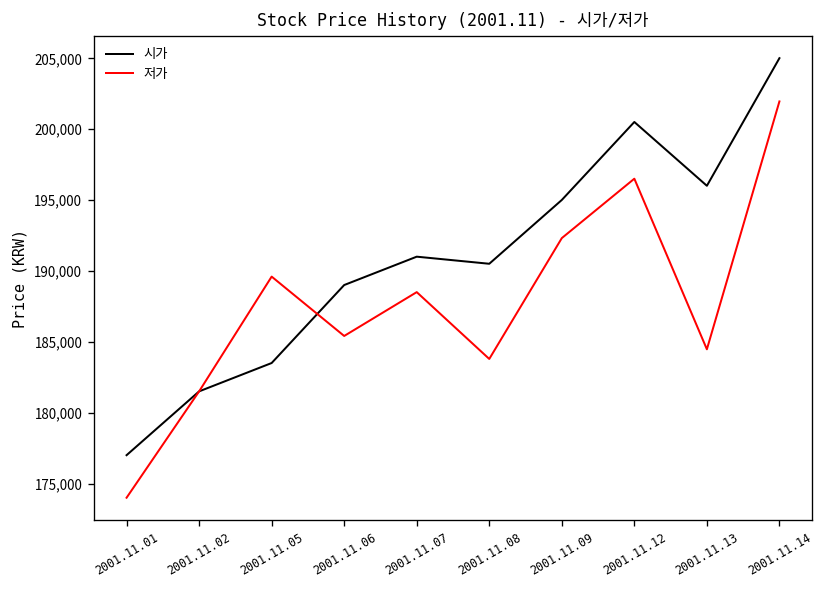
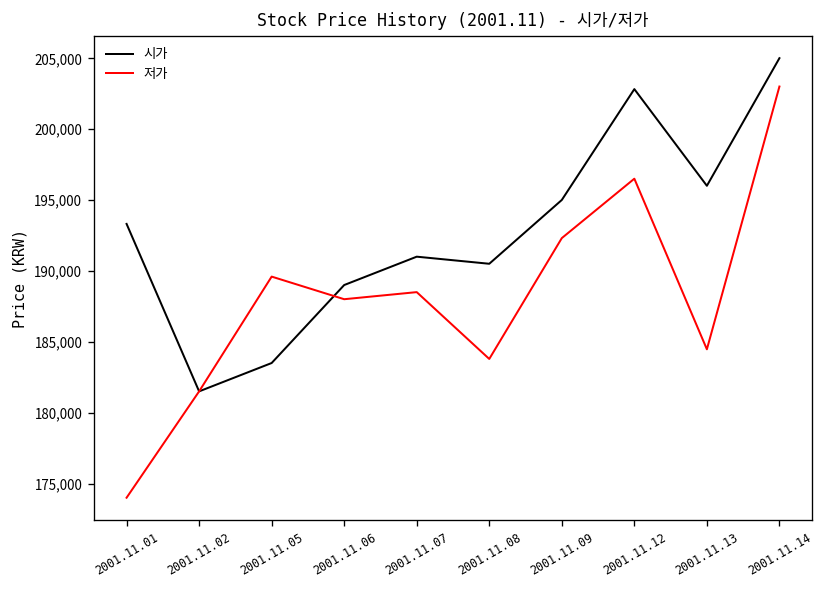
시가, 2001.11.01: 177,000 -> 193,300
저가, 2001.11.06: 185,400 -> 188,000
시가, 2001.11.12: 200,500 -> 202,800
저가, 2001.11.14: 201,900 -> 203,000
